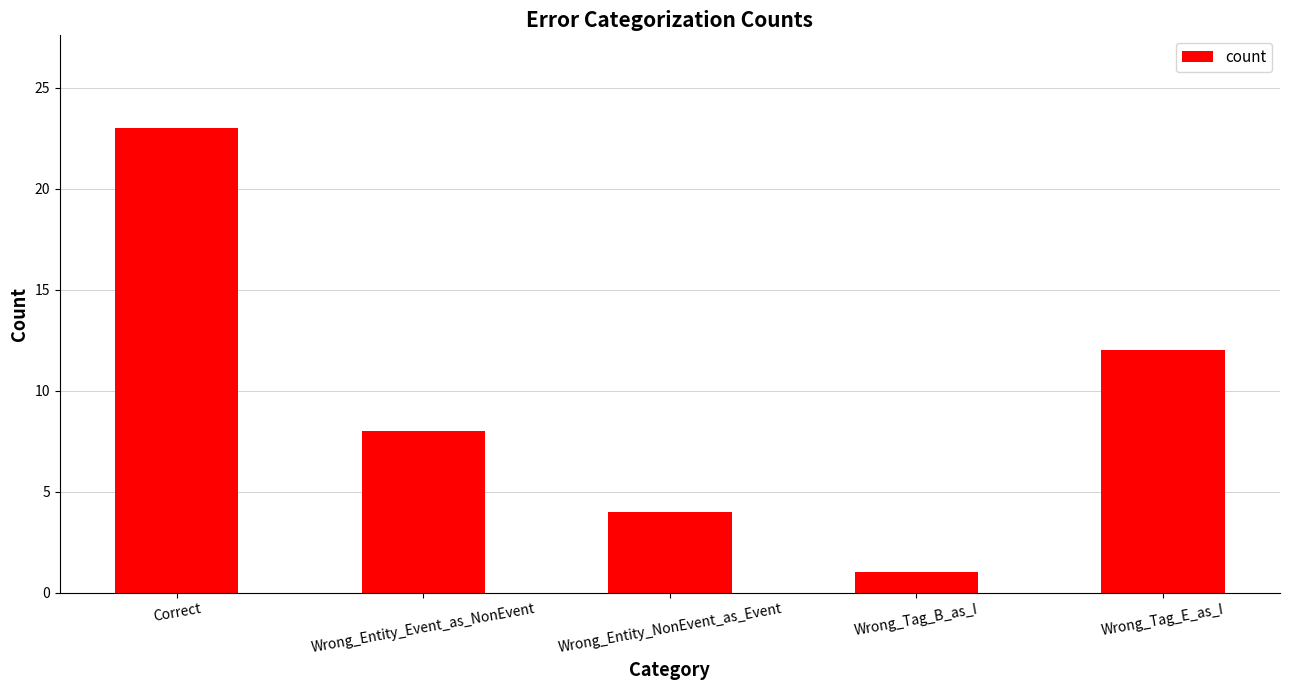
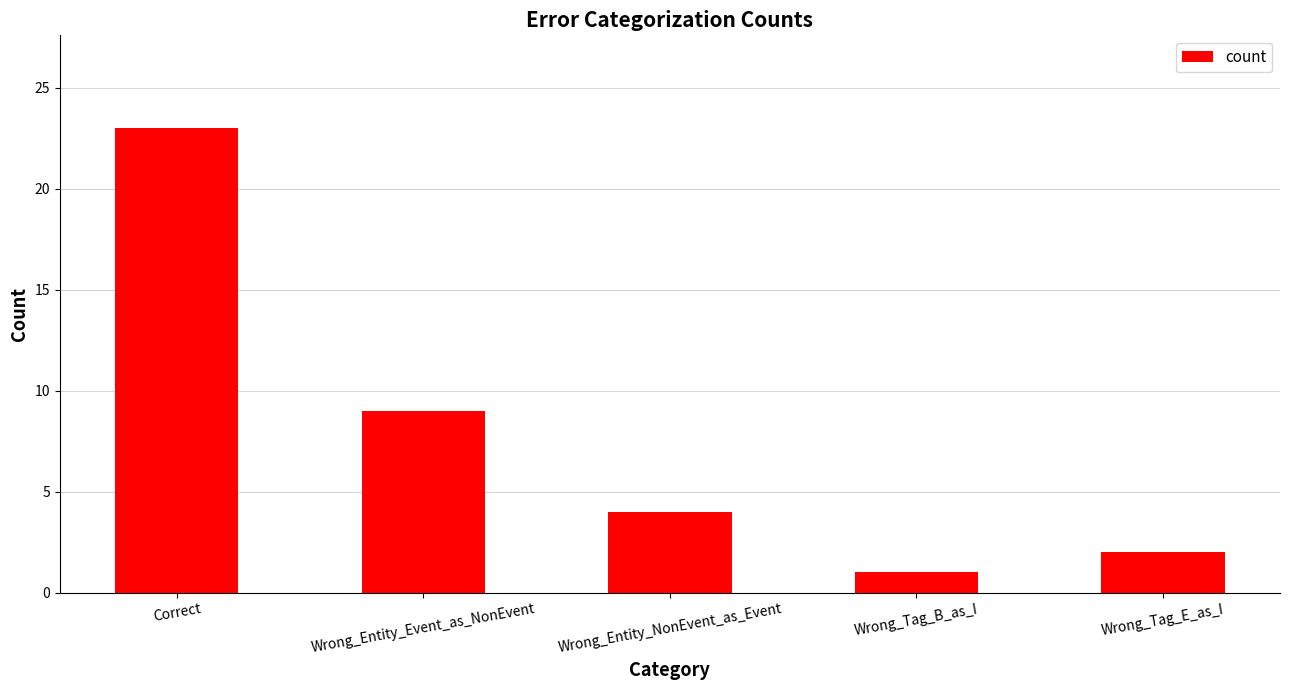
Wrong_Entity_Event_as_NonEvent: 8 -> 9
Wrong_Tag_E_as_I: 12 -> 2
